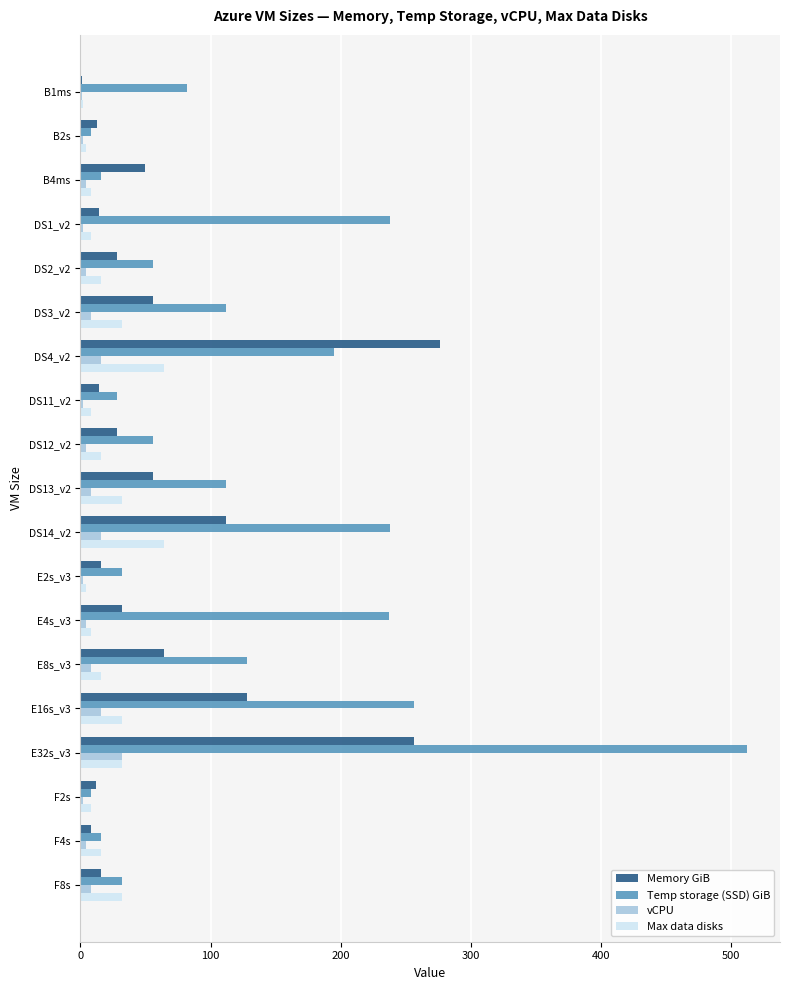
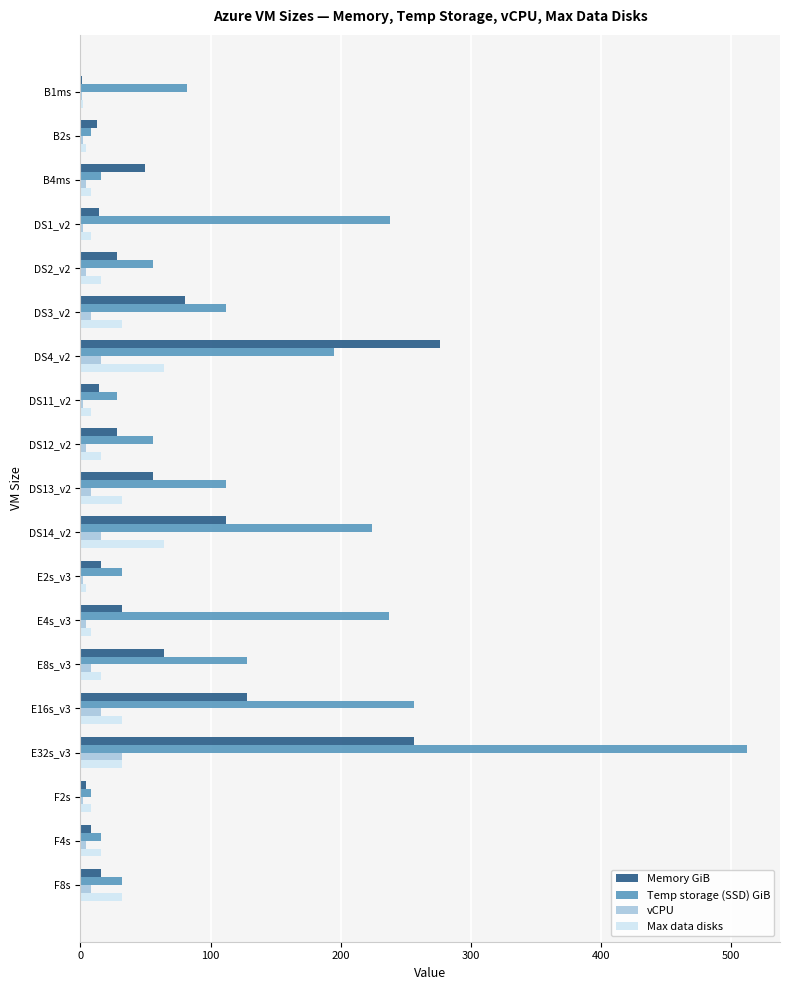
Memory GiB, DS3_v2: 56 -> 80
Temp storage (SSD) GiB, DS14_v2: 238 -> 224
Memory GiB, F2s: 12 -> 4
